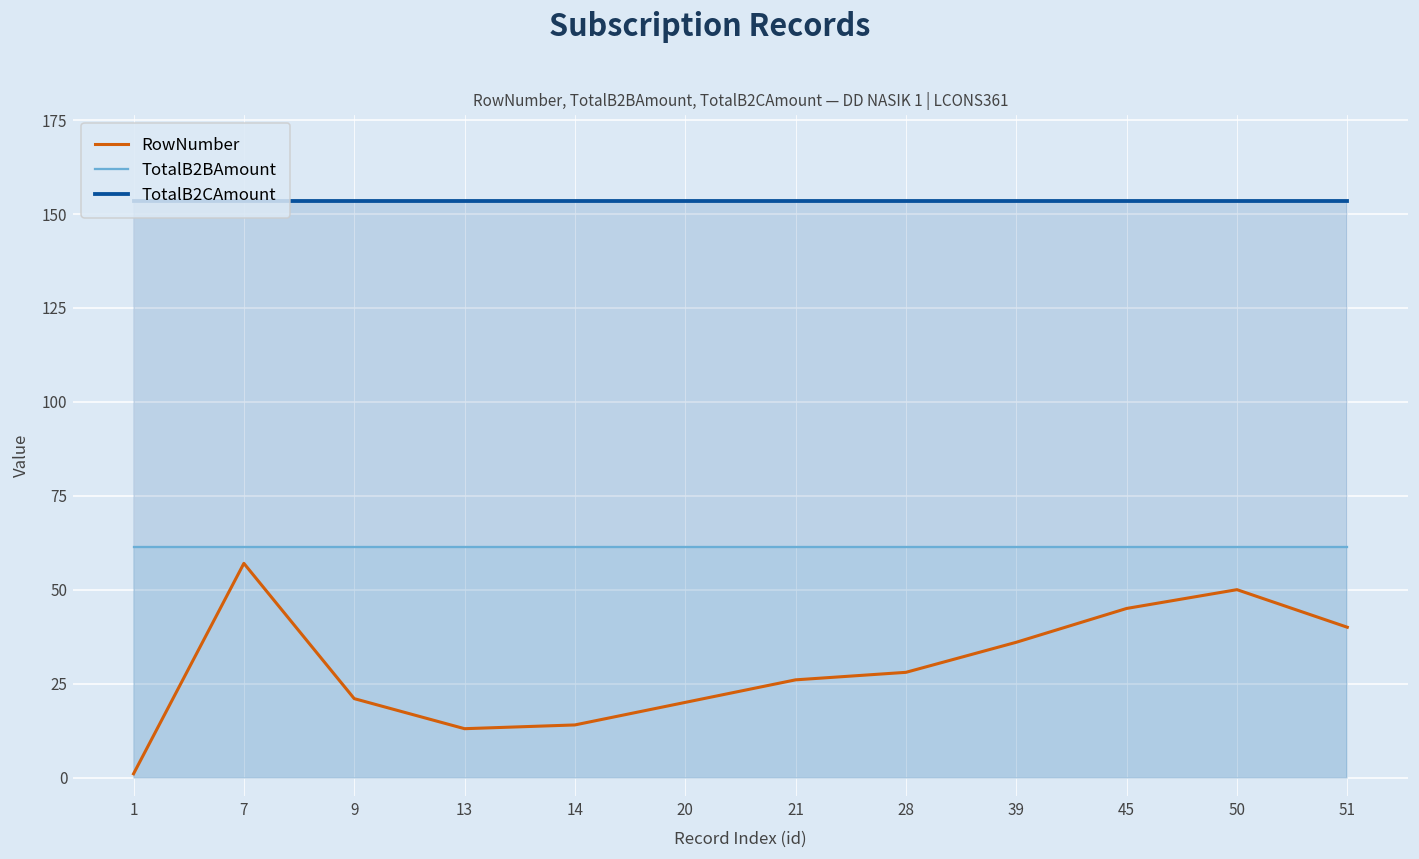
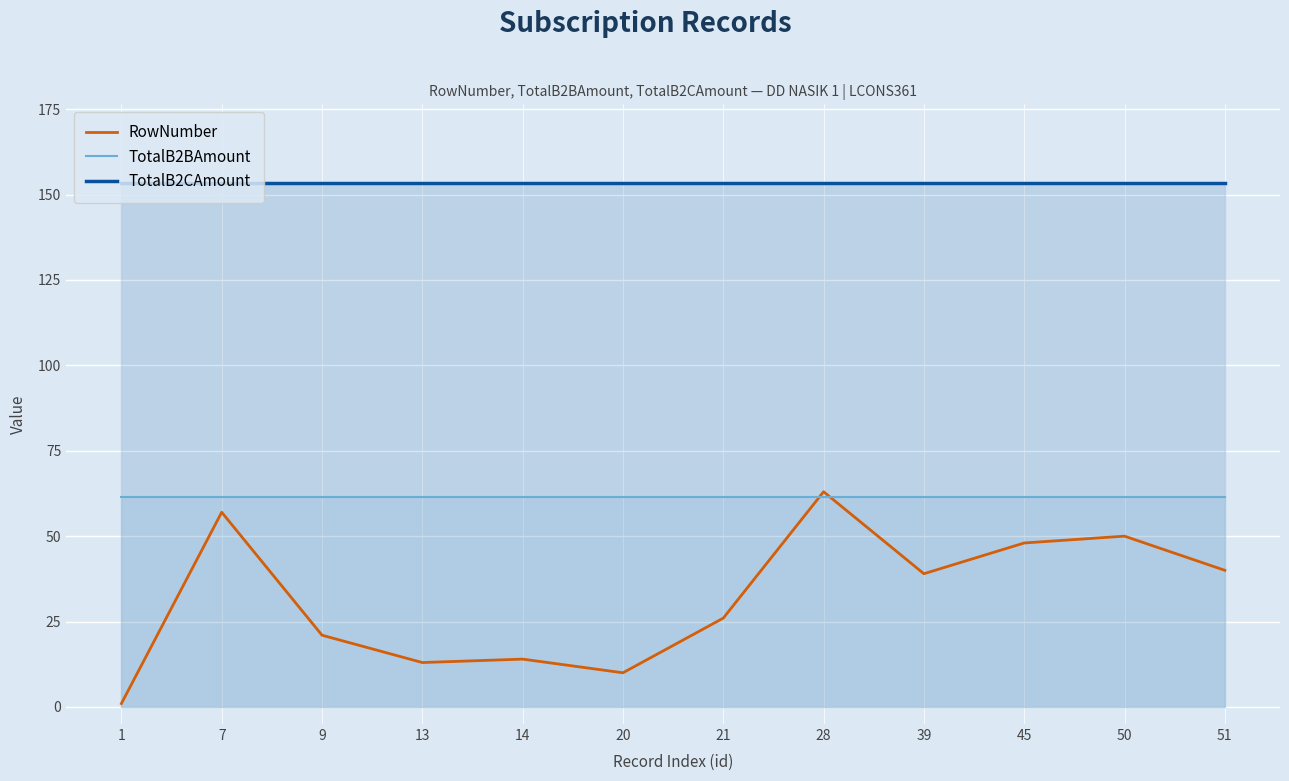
RowNumber, 20: 20 -> 10
RowNumber, 28: 28 -> 63
RowNumber, 39: 36 -> 39
RowNumber, 45: 45 -> 48
